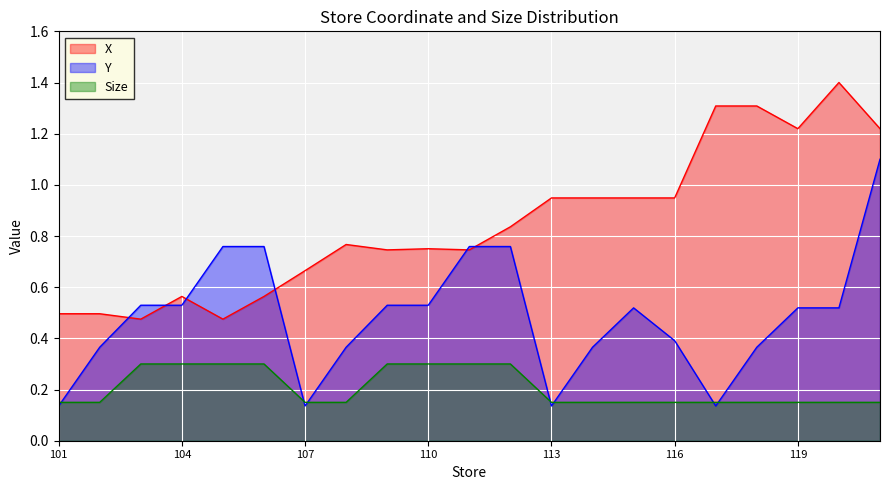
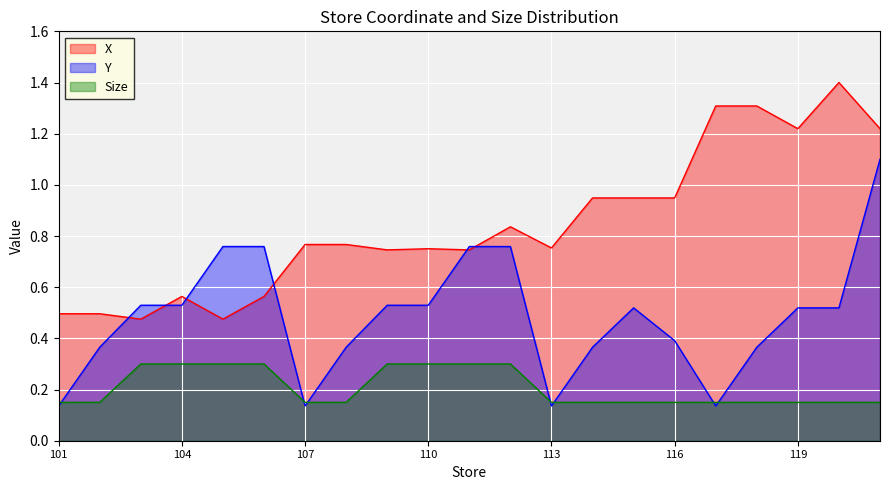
X, 107: 0.66 -> 0.77
X, 113: 0.95 -> 0.75
